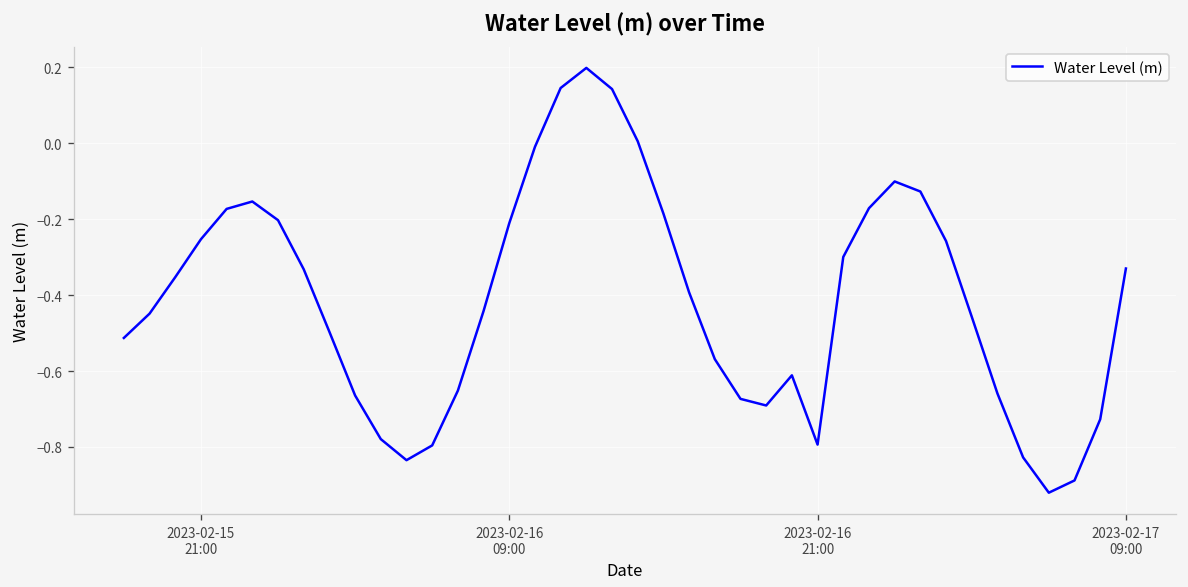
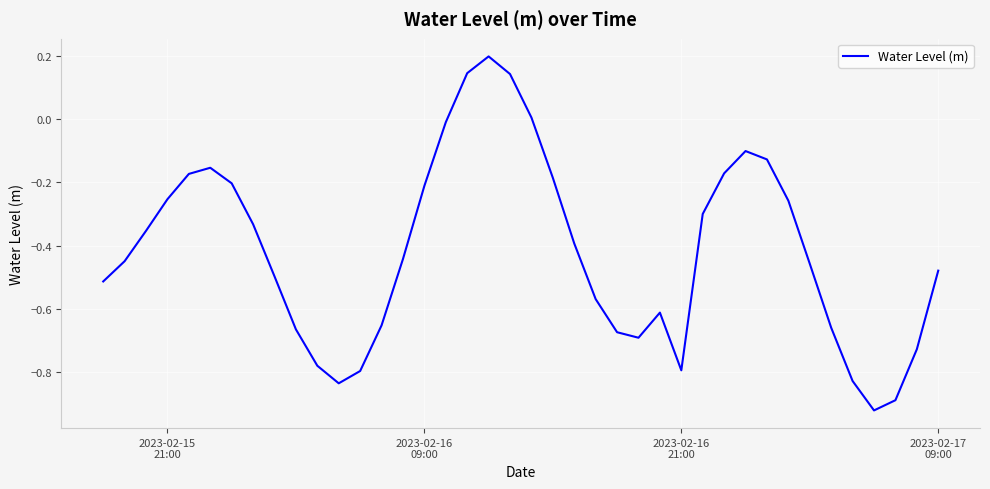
2023-02-17 09:00: -0.33 -> -0.48
